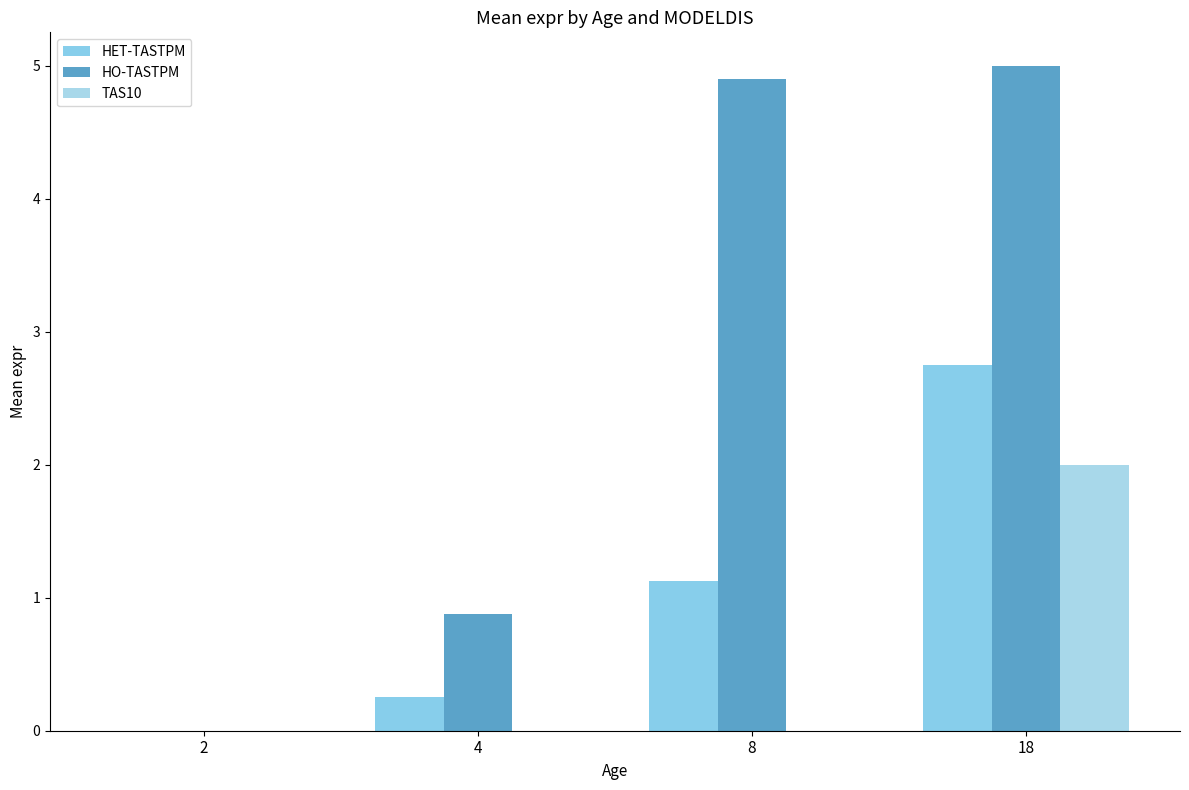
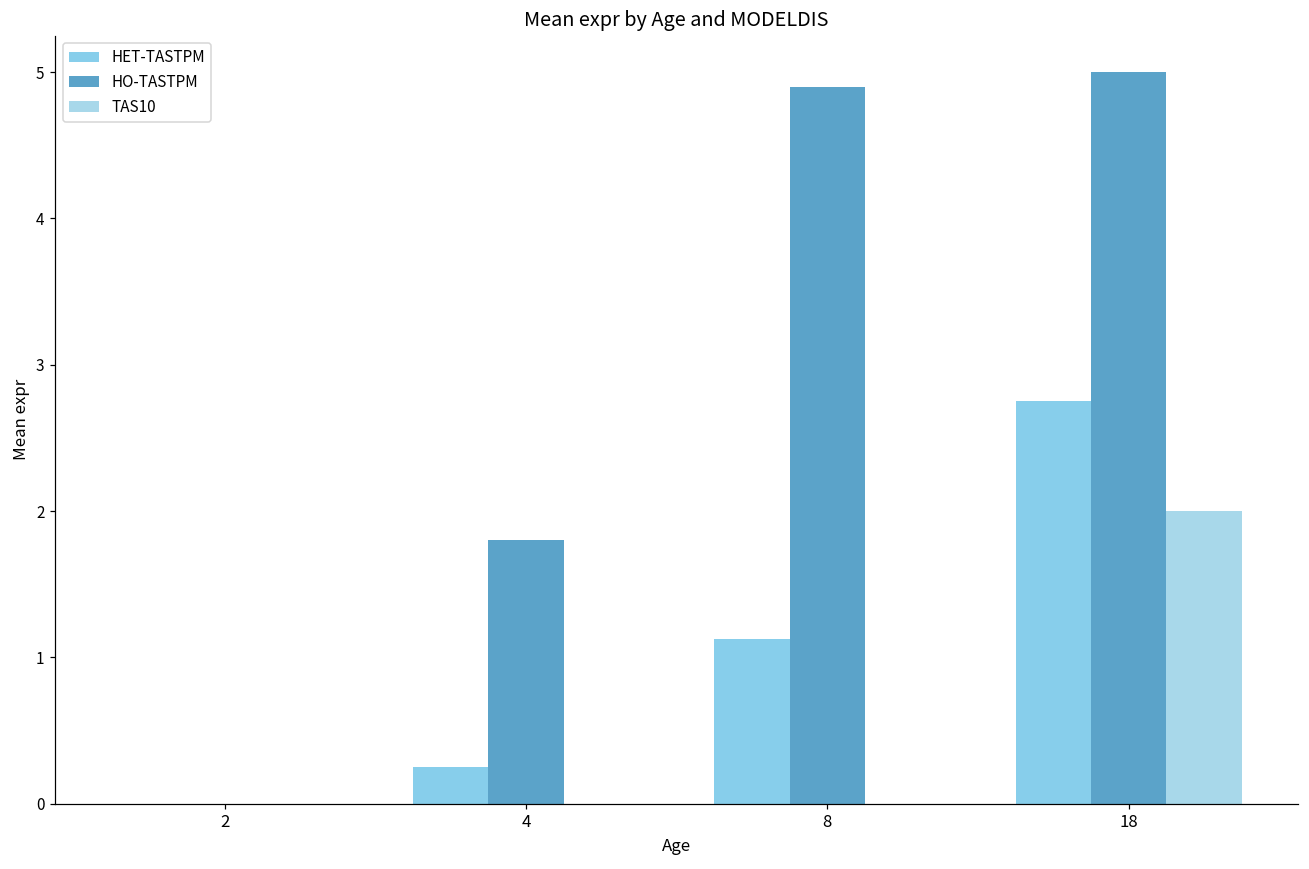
HO-TASTPM, 4: 0.88 -> 1.80
